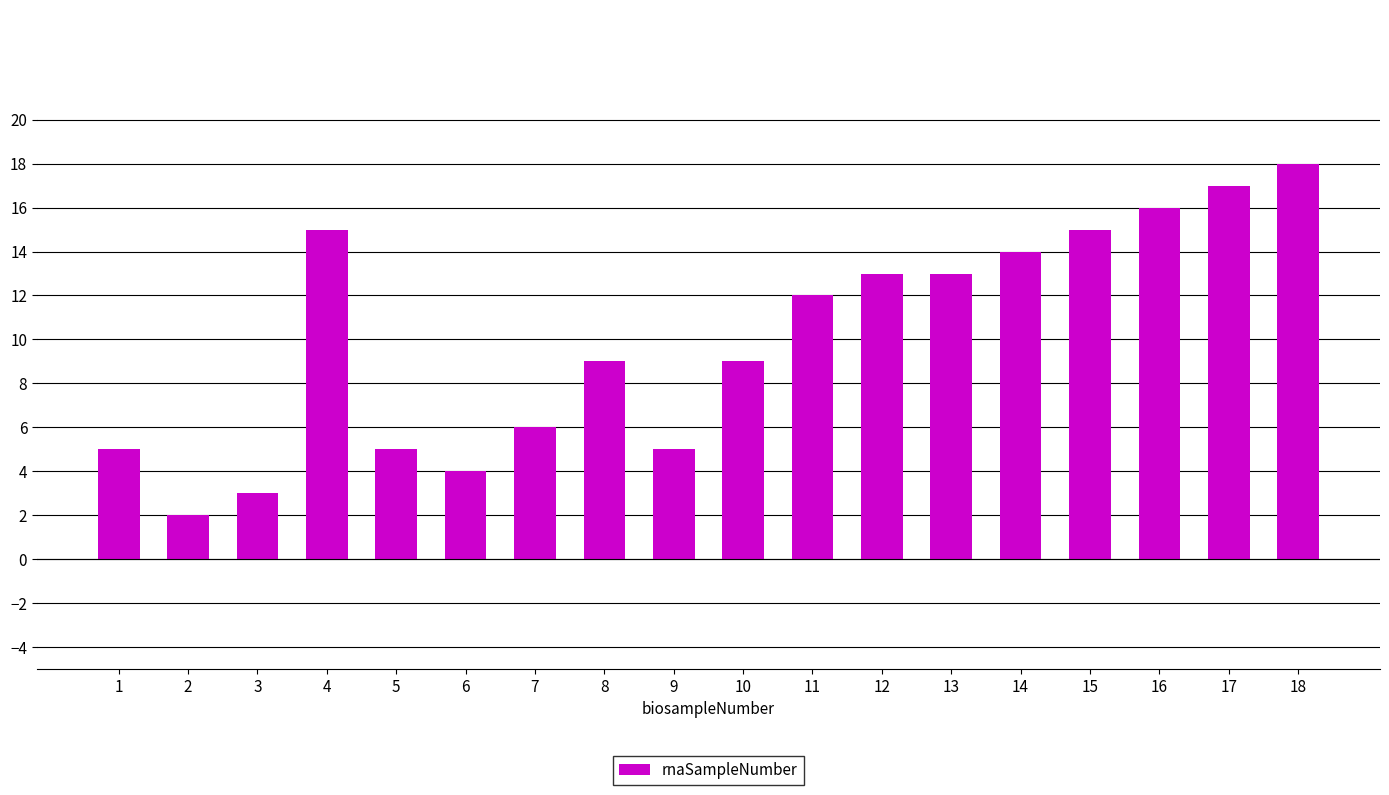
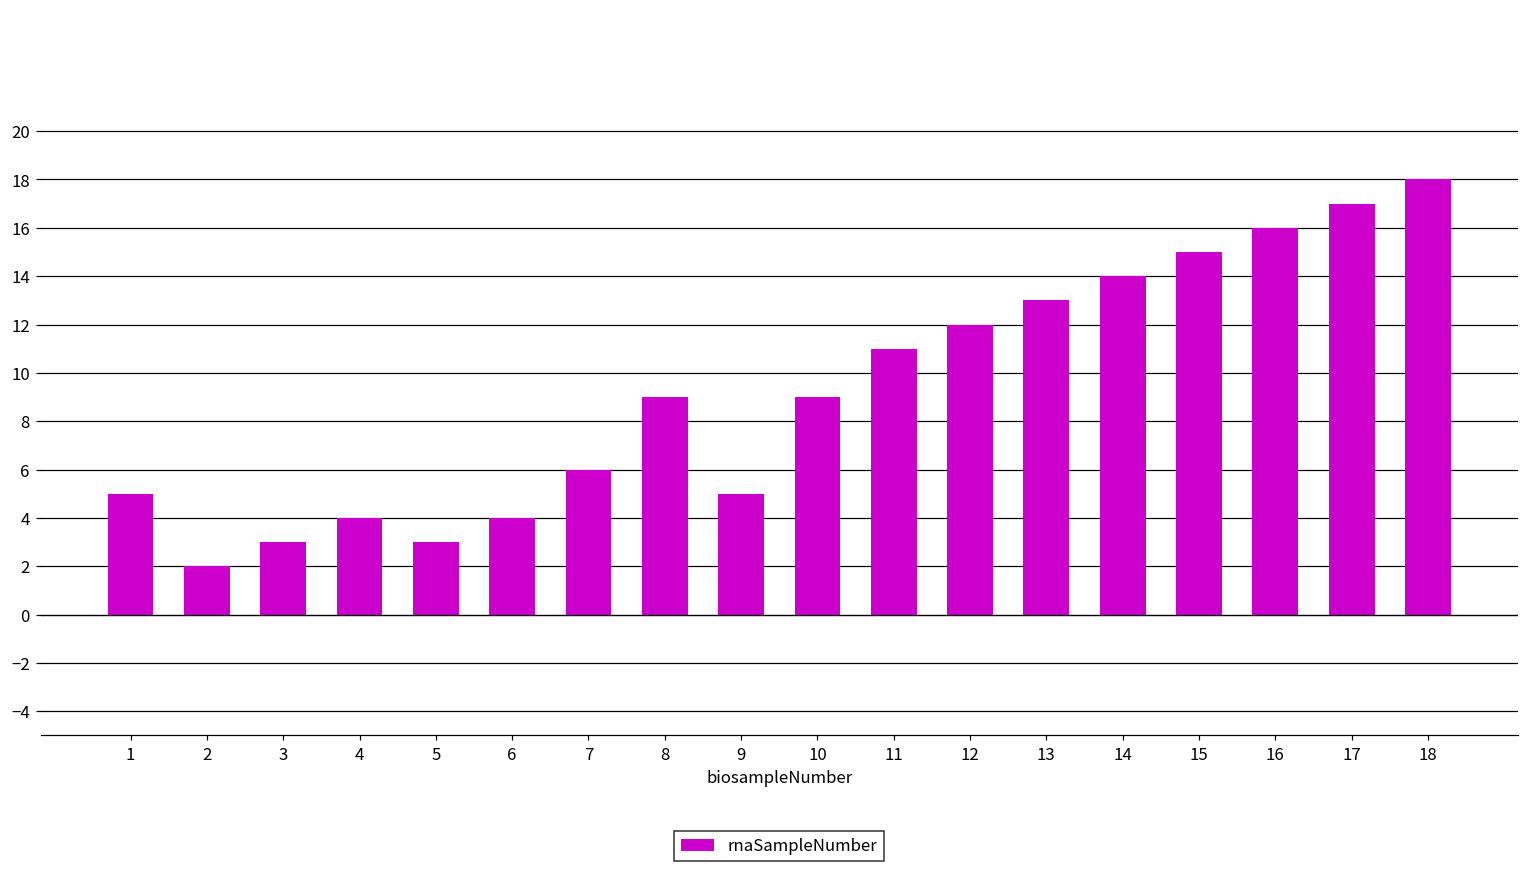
4: 15 -> 4
5: 5 -> 3
11: 12 -> 11
12: 13 -> 12
